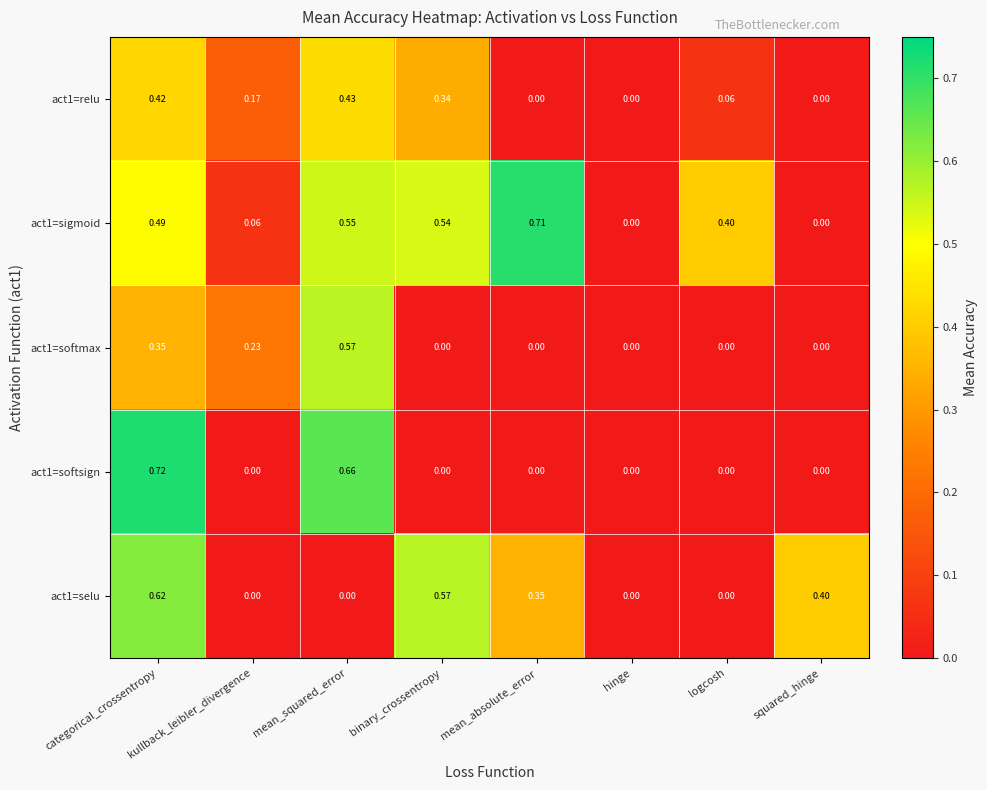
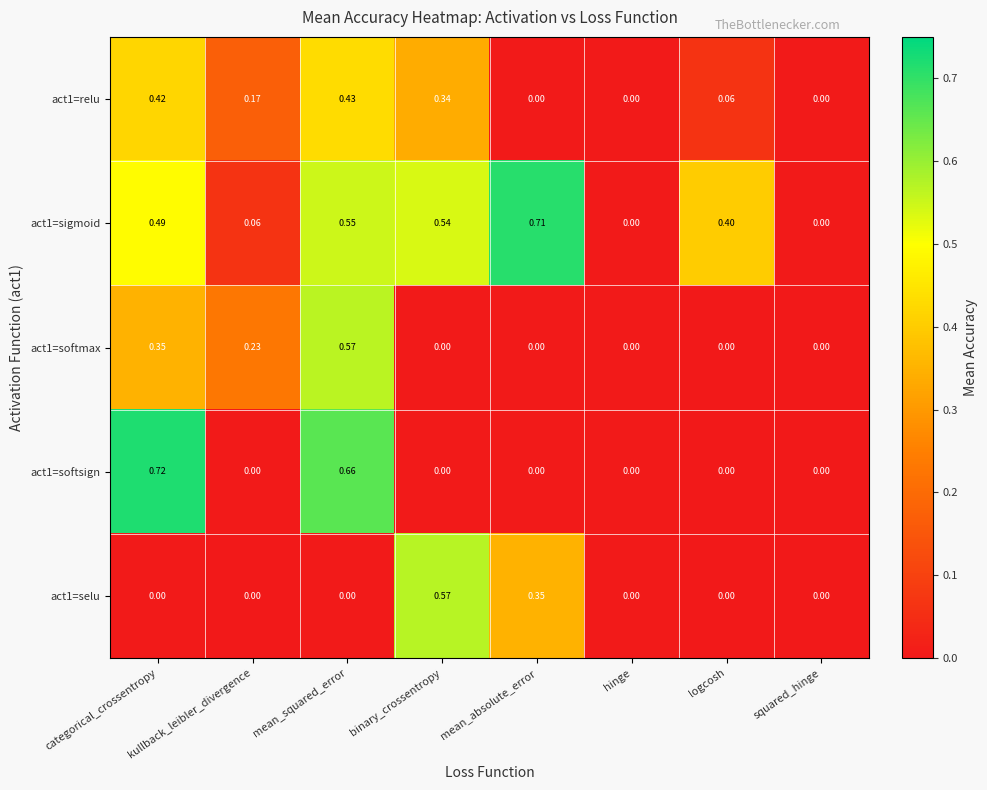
act1=selu, categorical_crossentropy: 0.62 -> 0.00
act1=selu, squared_hinge: 0.40 -> 0.00
